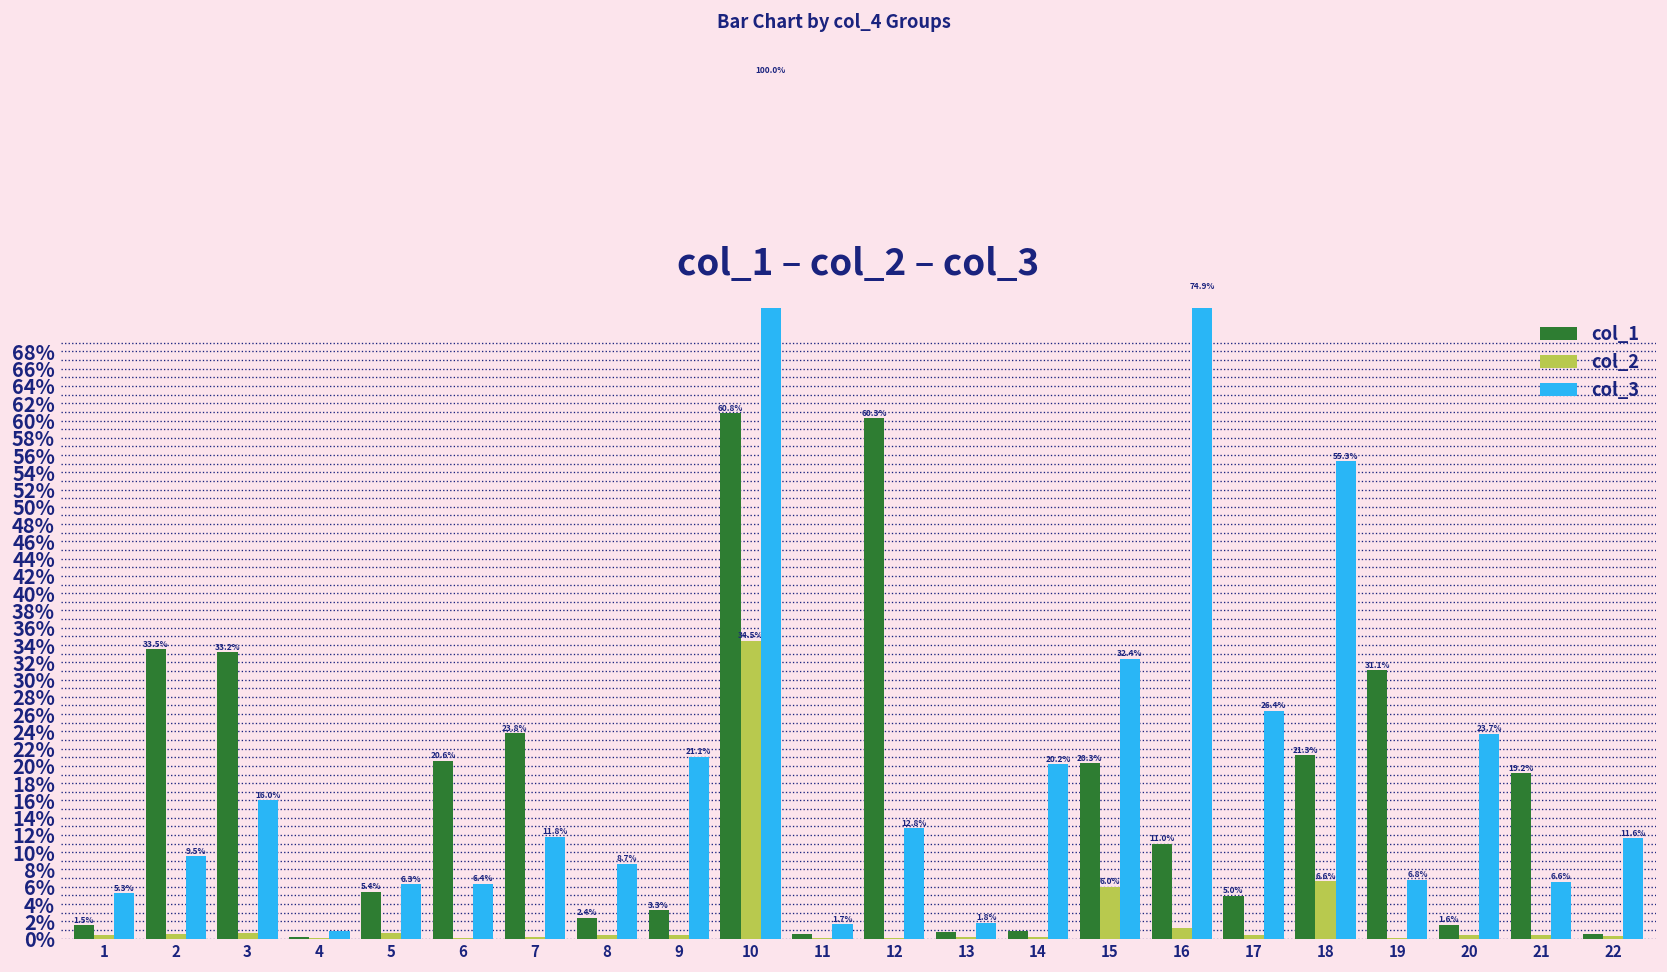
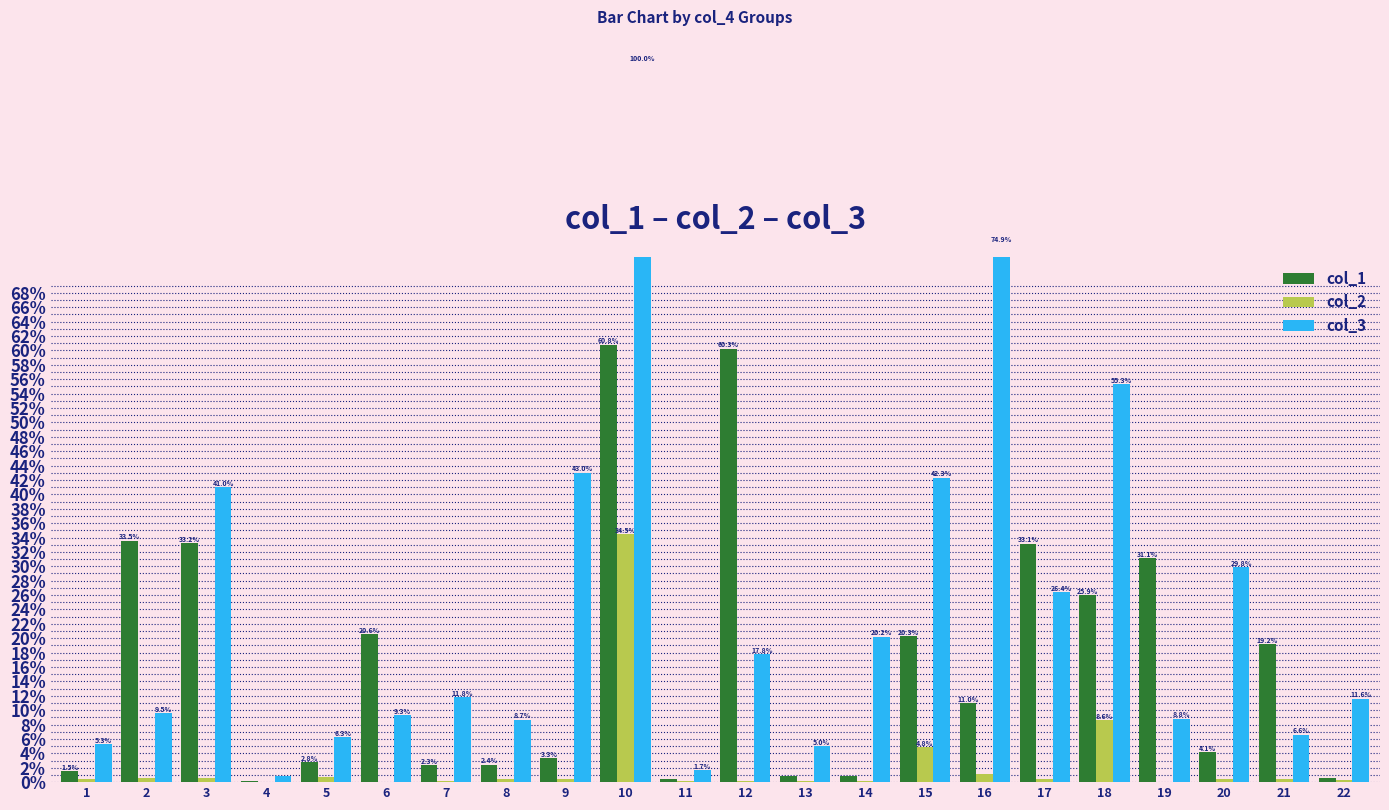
col_3, 3: 16.0% -> 41.0%
col_1, 5: 5.4% -> 2.8%
col_3, 6: 6.4% -> 9.3%
col_1, 7: 23.8% -> 2.3%
col_3, 9: 21.1% -> 43.0%
col_3, 12: 12.8% -> 17.8%
col_3, 13: 1.8% -> 5.0%
col_2, 15: 6.0% -> 4.8%
col_3, 15: 32.4% -> 42.3%
col_1, 17: 5.0% -> 33.1%
col_1, 18: 21.3% -> 25.9%
col_2, 18: 6.6% -> 8.6%
col_3, 19: 6.8% -> 8.8%
col_1, 20: 1.6% -> 4.1%
col_3, 20: 23.7% -> 29.8%
